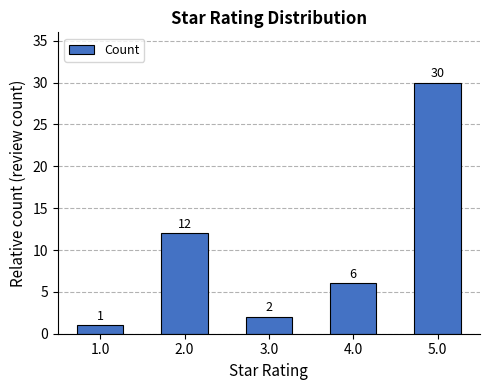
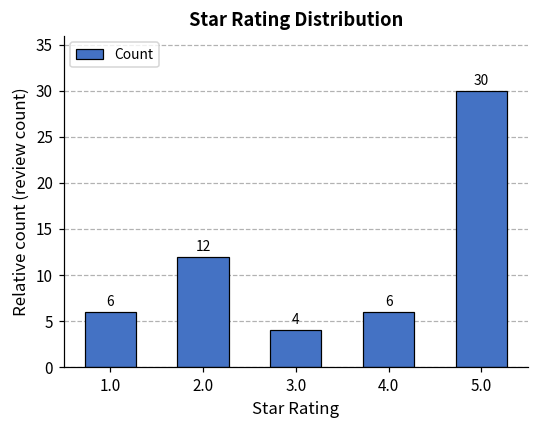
1.0: 1 -> 6
3.0: 2 -> 4
